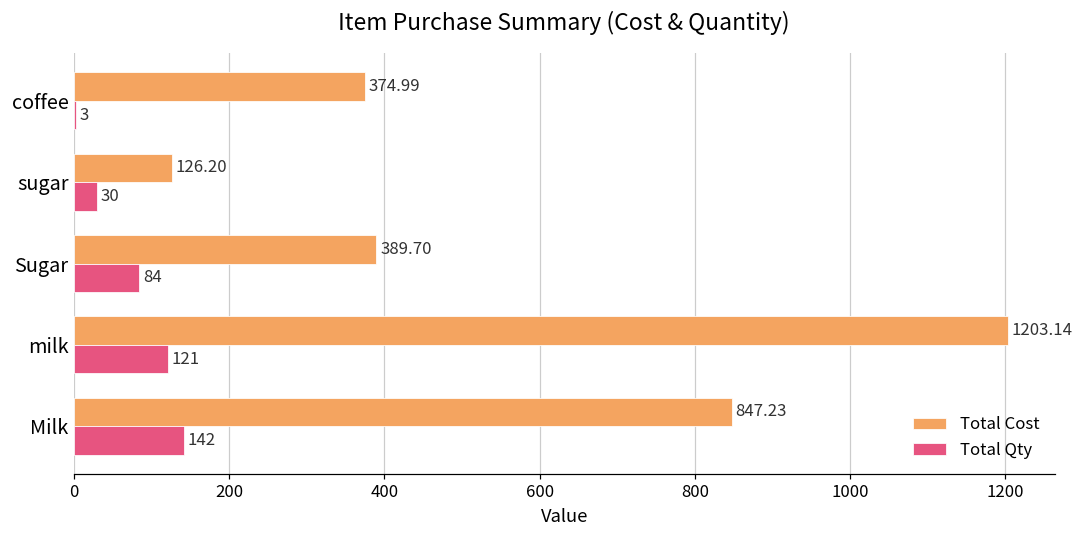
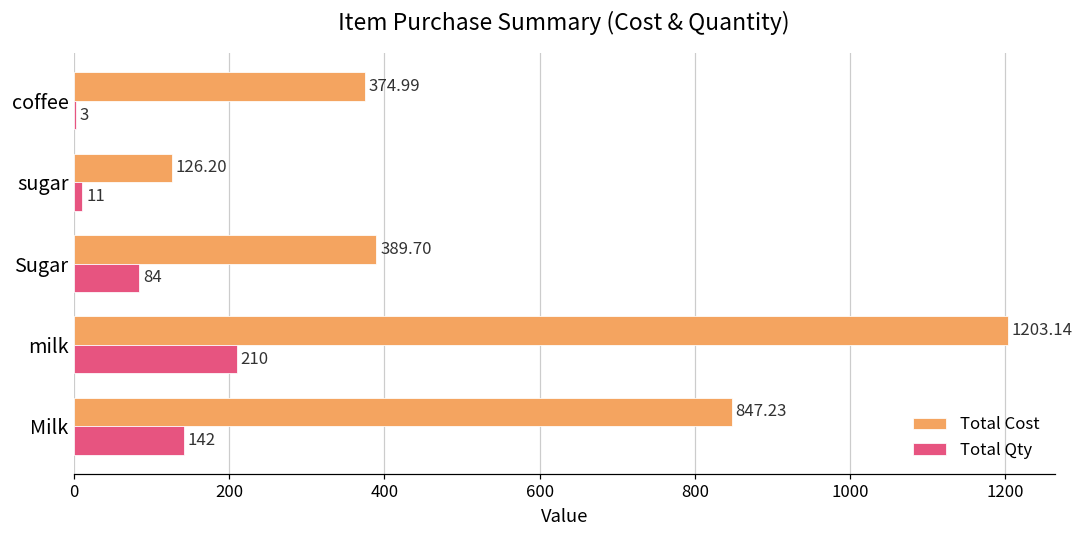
Total Qty, sugar: 30 -> 11
Total Qty, milk: 121 -> 210
